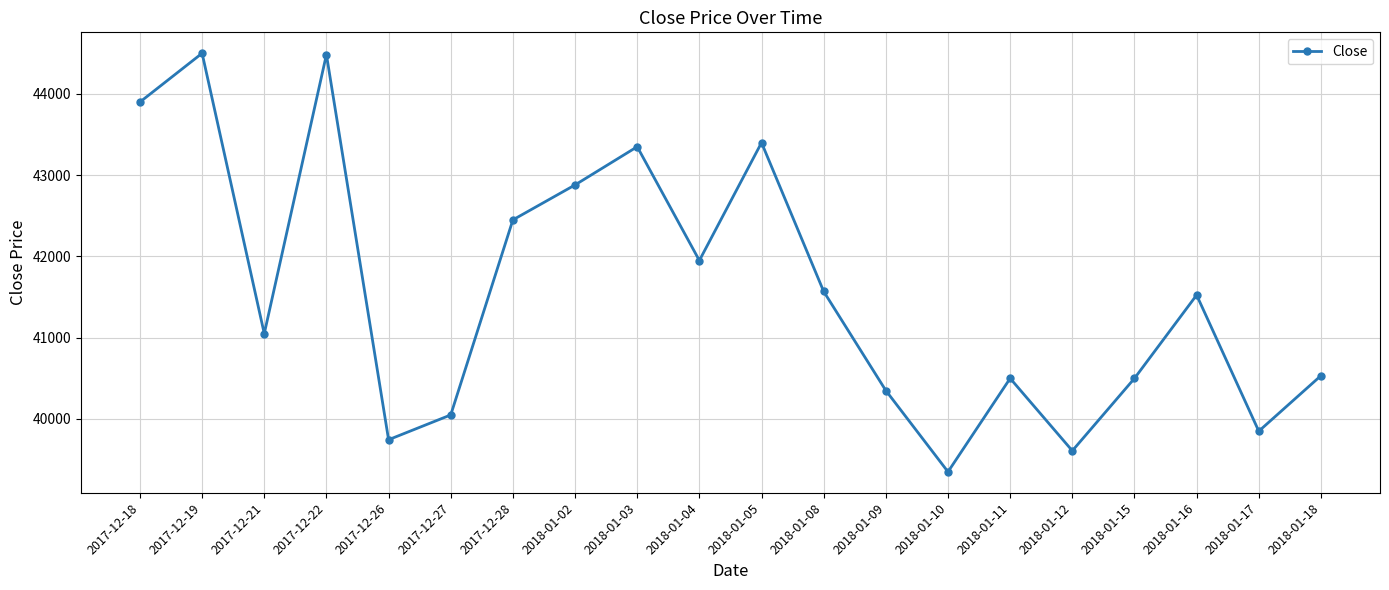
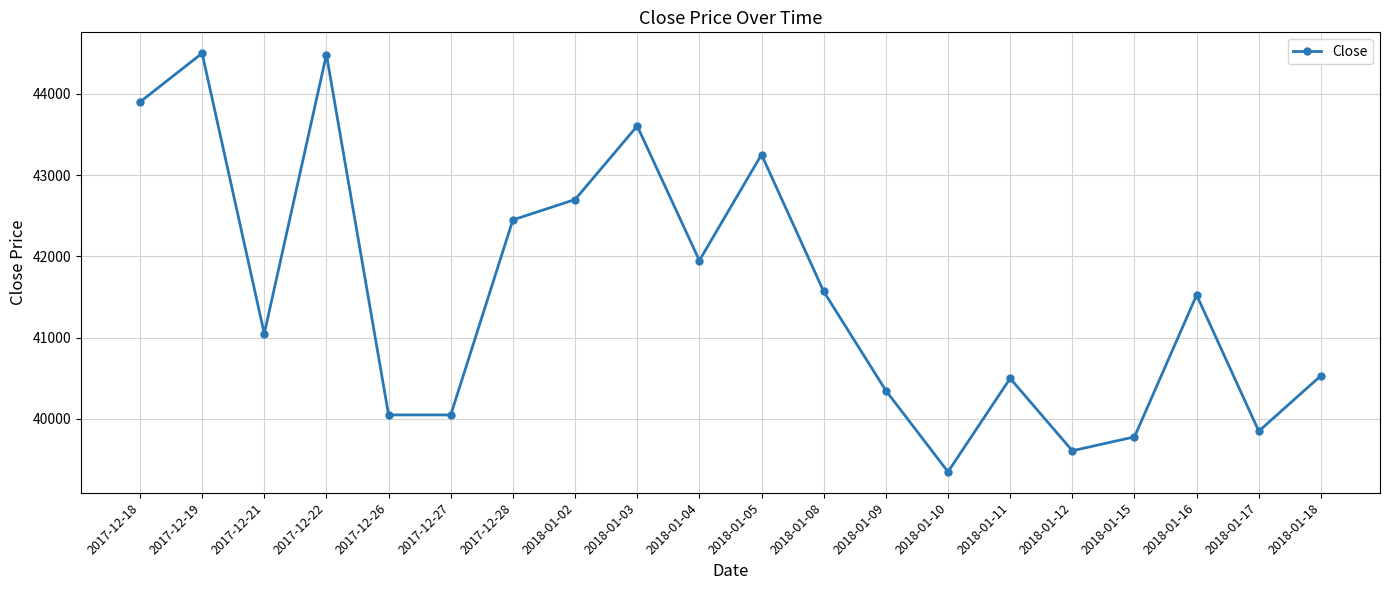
2017-12-26: 39700 -> 40100
2018-01-02: 42900 -> 42700
2018-01-03: 43400 -> 43600
2018-01-05: 43400 -> 43300
2018-01-15: 40500 -> 39800
